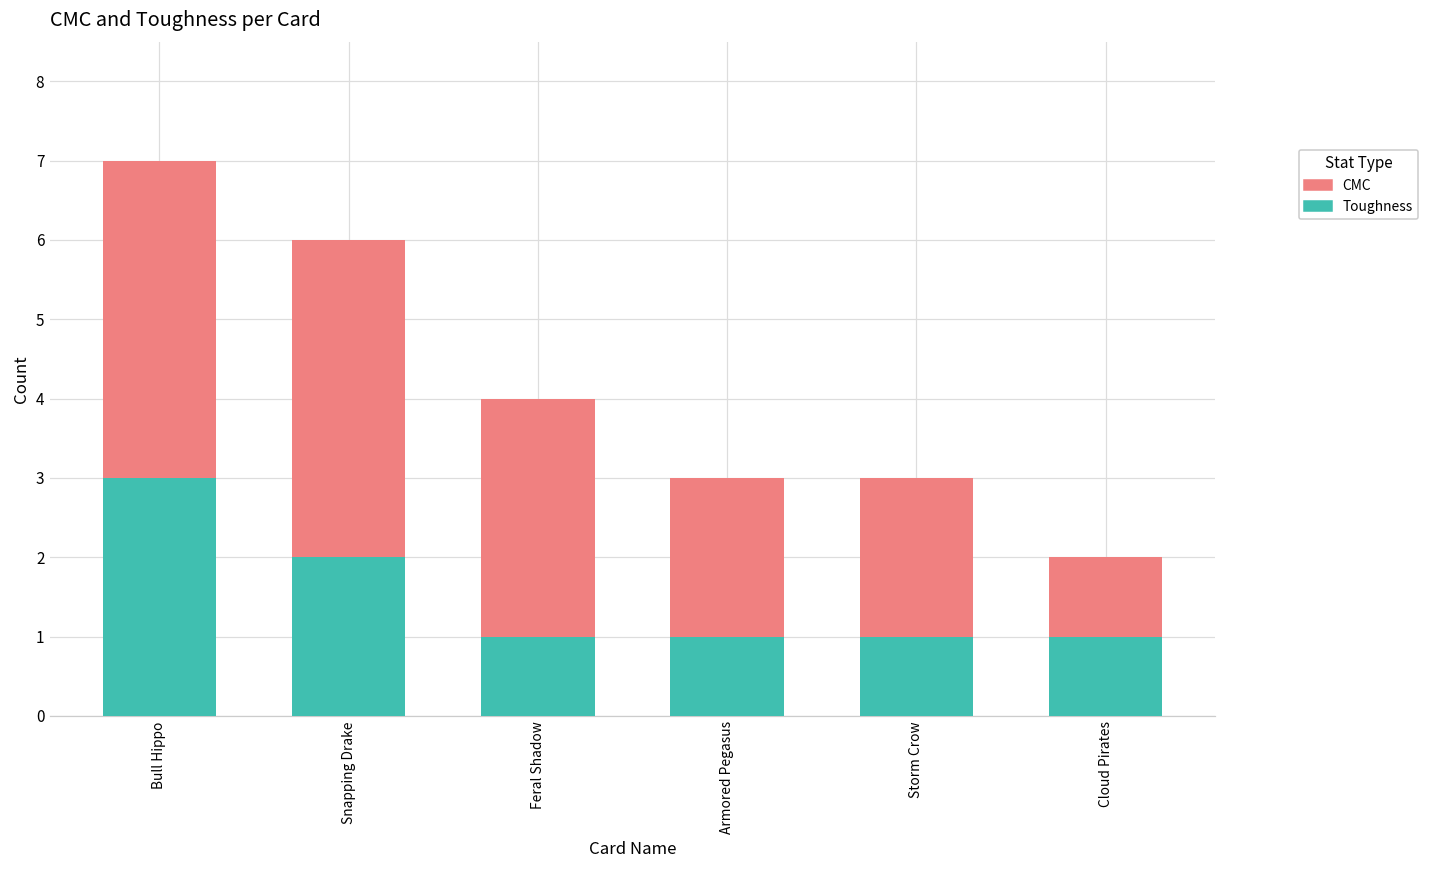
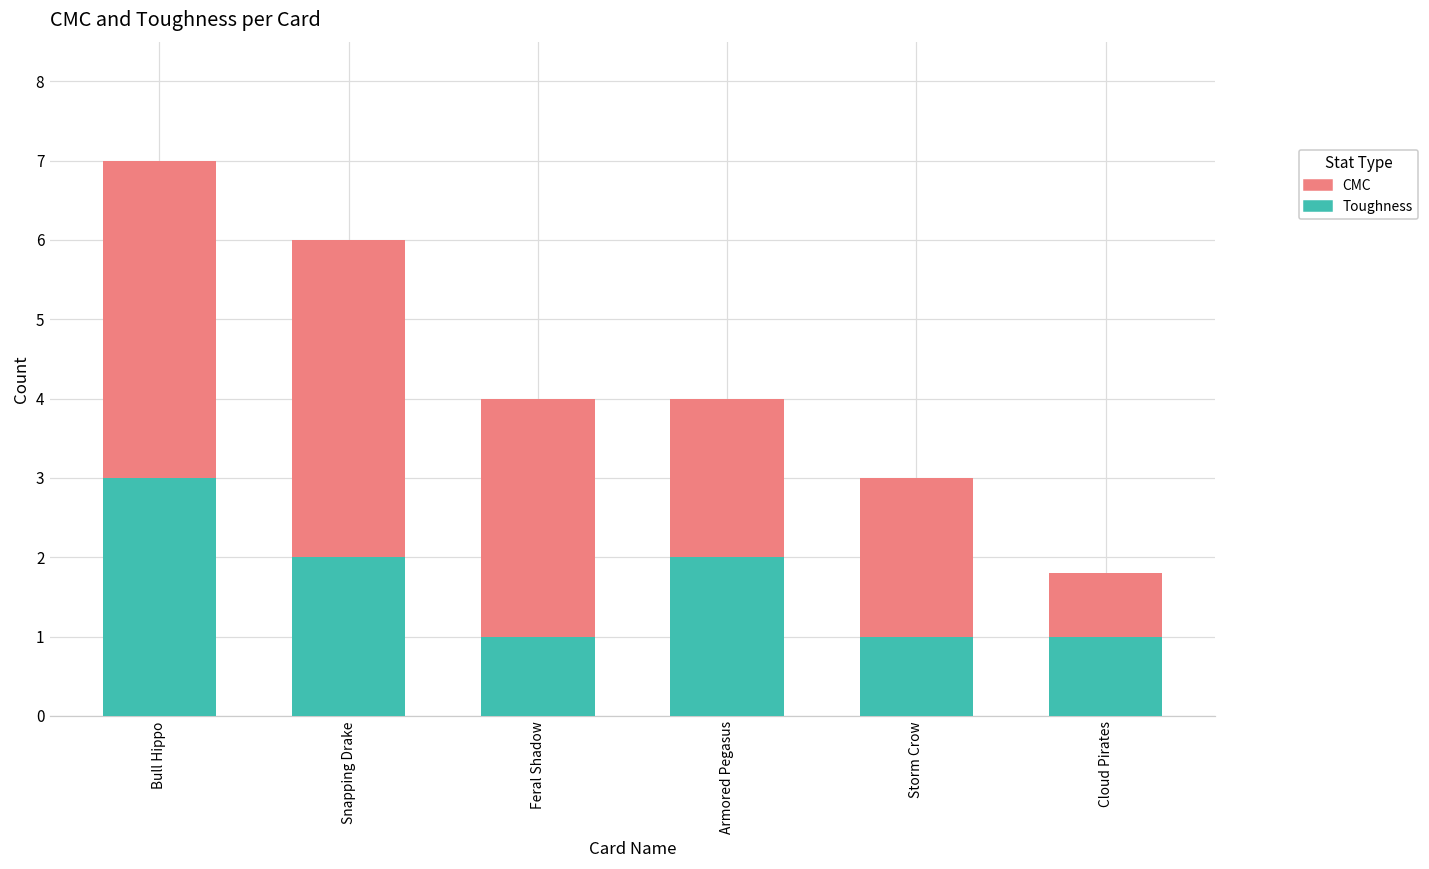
Toughness, Armored Pegasus: 1 -> 2
CMC, Cloud Pirates: 1.0 -> 0.8
